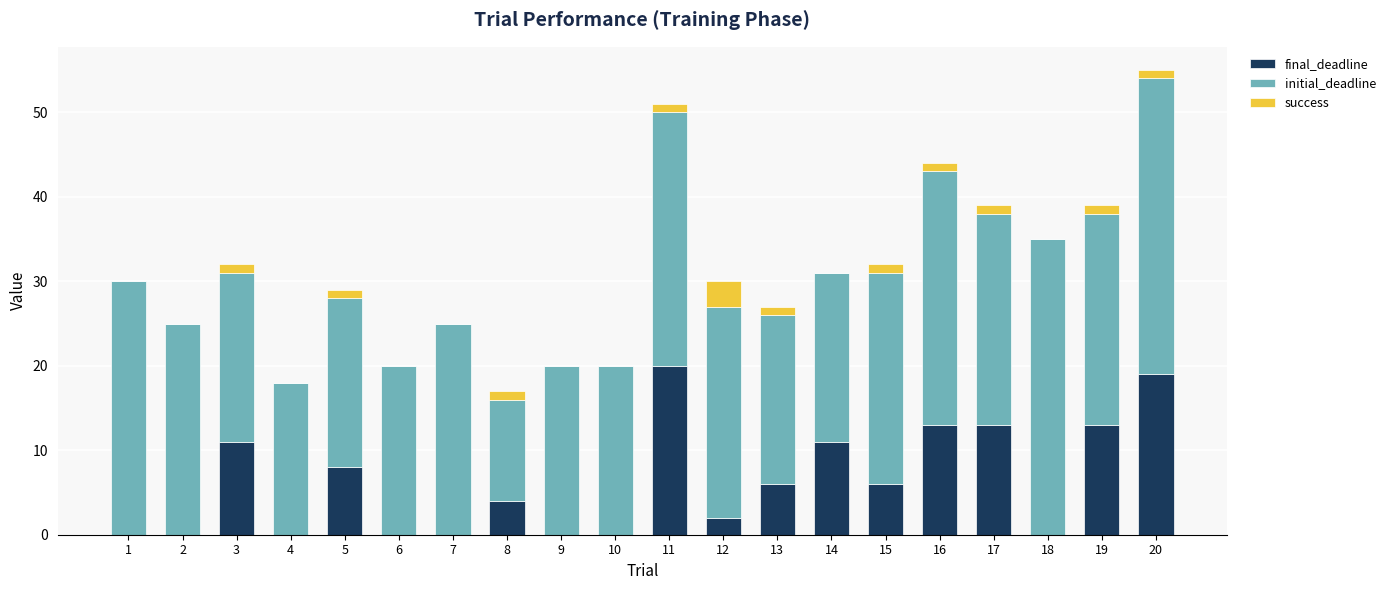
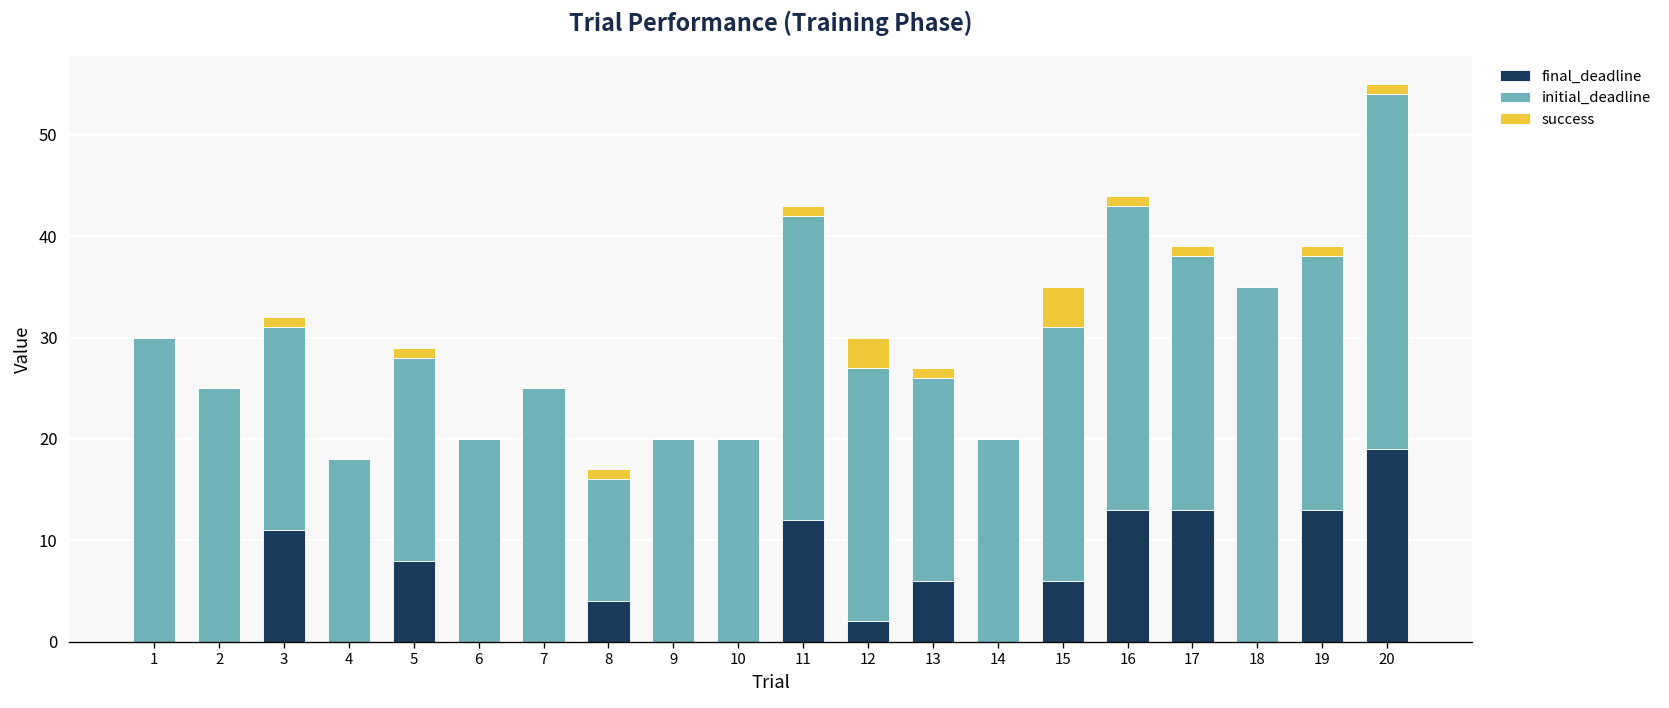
final_deadline, 11: 20 -> 12
final_deadline, 14: 11 -> 0
success, 15: 1 -> 4
